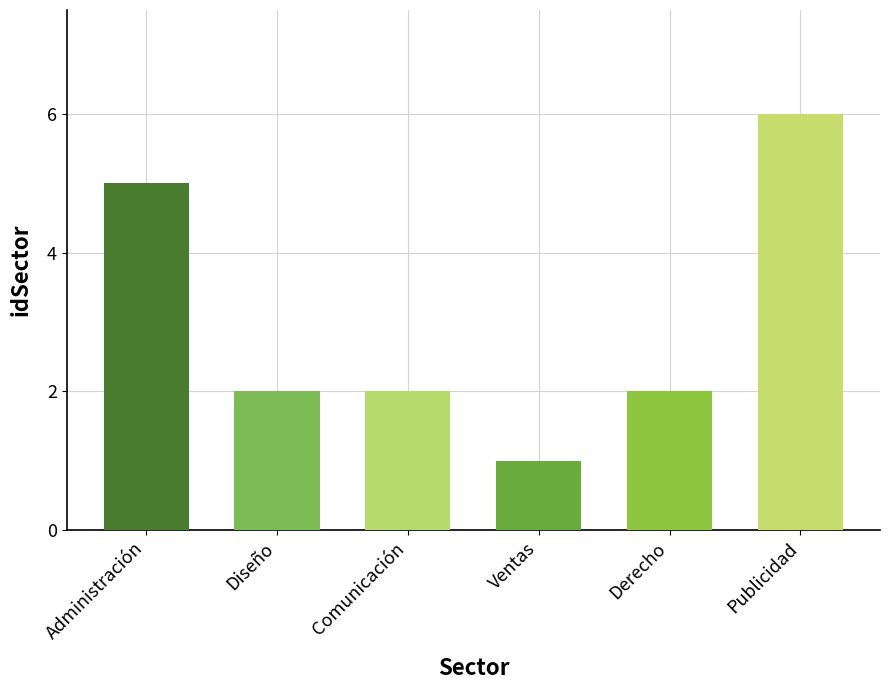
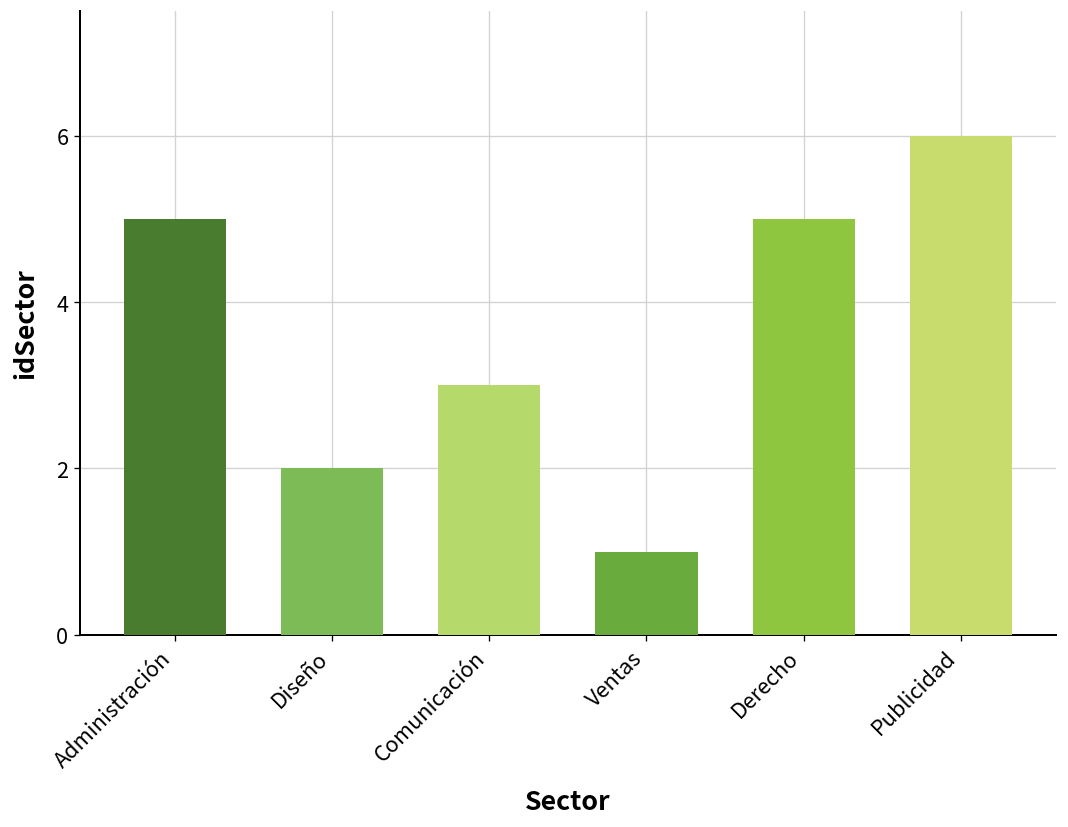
Comunicación: 2 -> 3
Derecho: 2 -> 5
